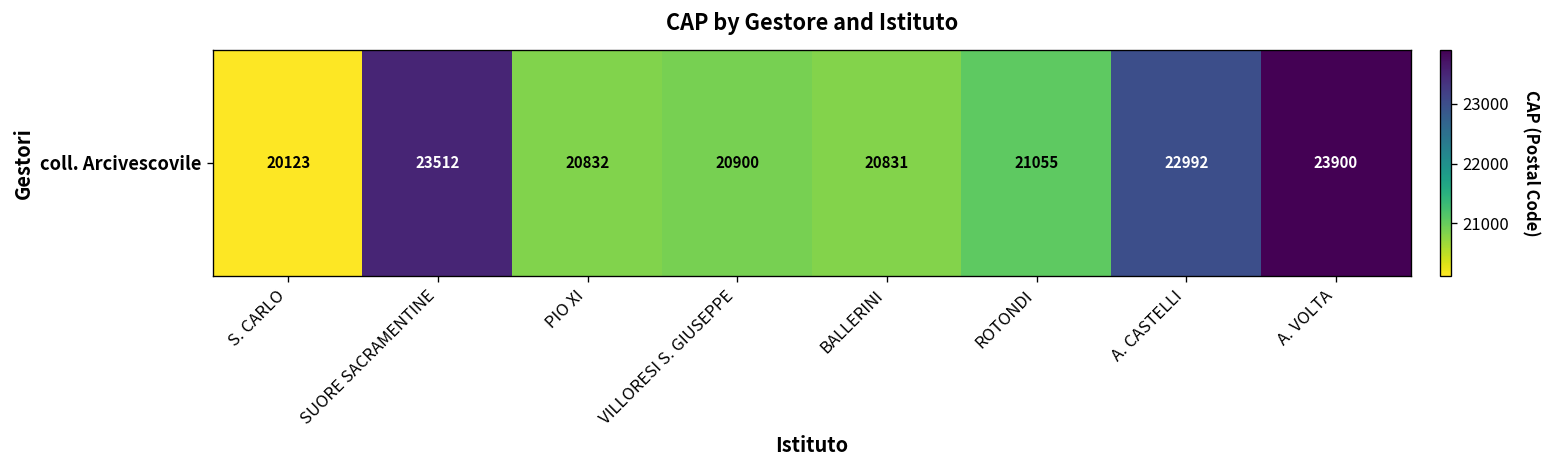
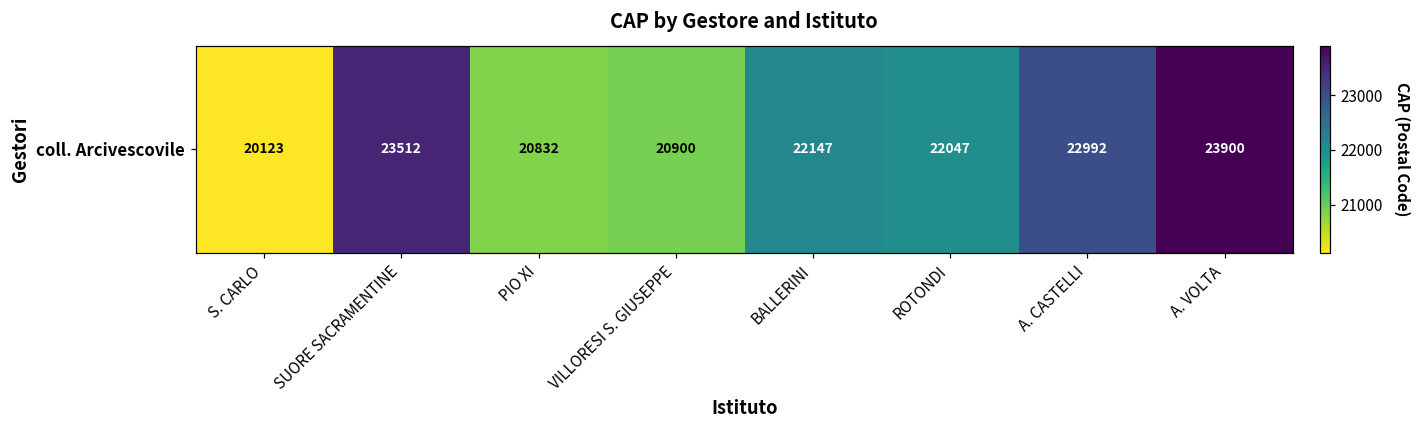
coll. Arcivescovile, BALLERINI: 20831 -> 22147
coll. Arcivescovile, ROTONDI: 21055 -> 22047
